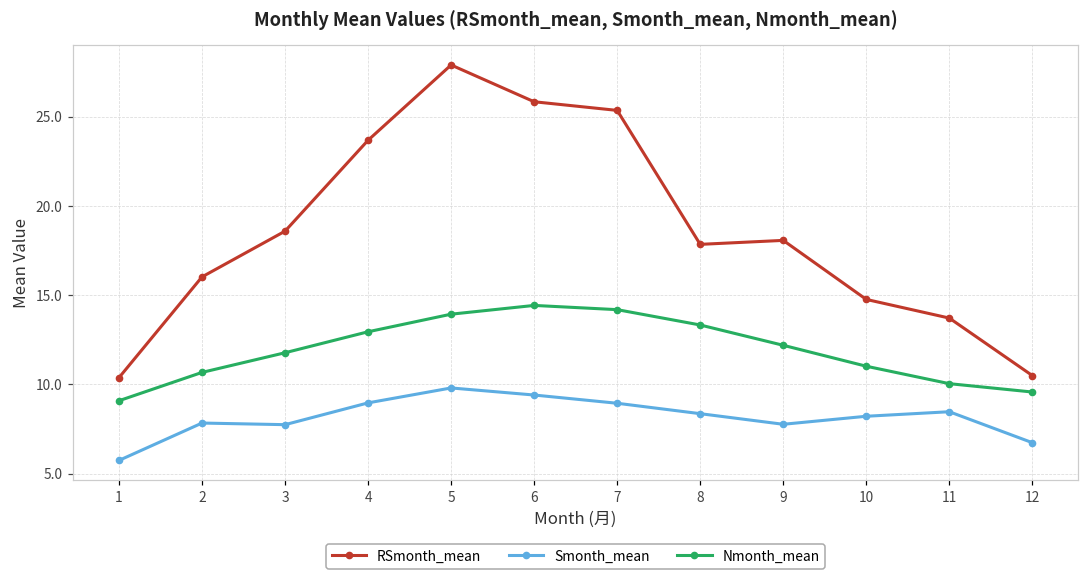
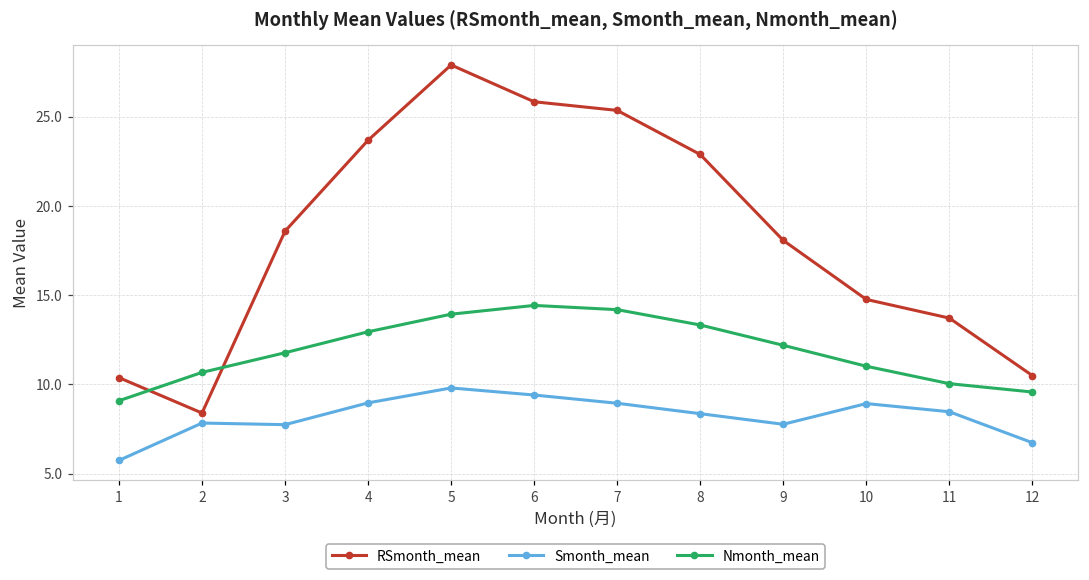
RSmonth_mean, 2: 16.0 -> 8.4
RSmonth_mean, 8: 17.9 -> 22.9
Smonth_mean, 10: 8.2 -> 8.9
